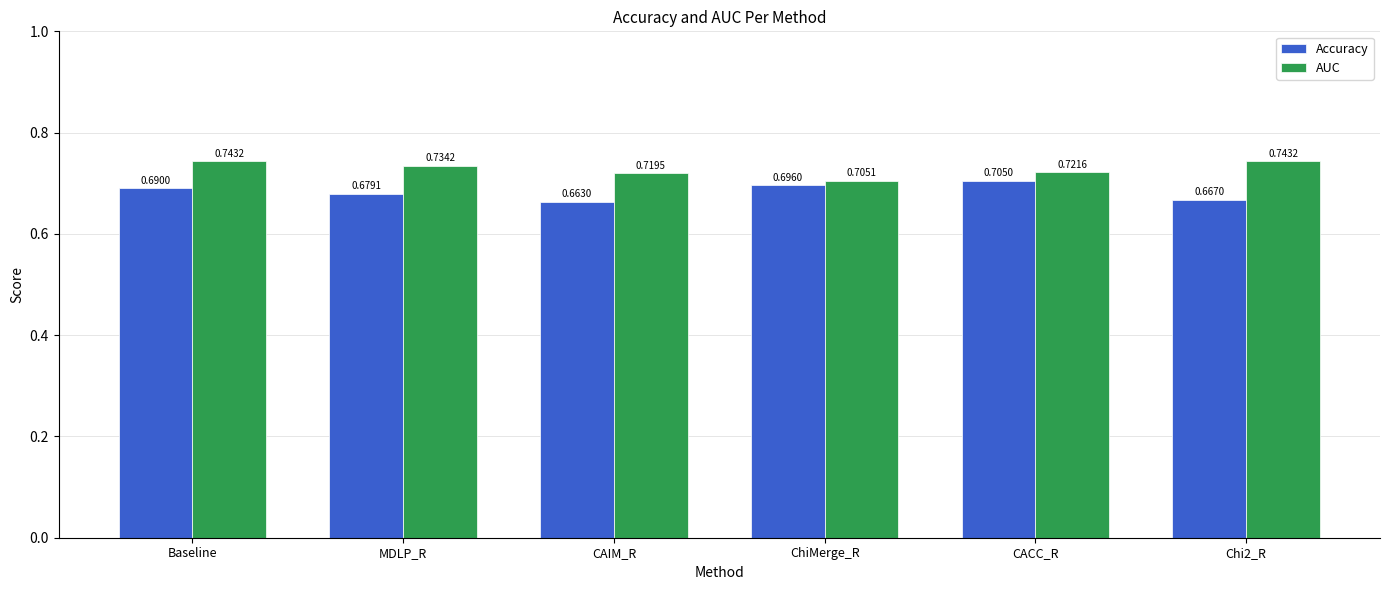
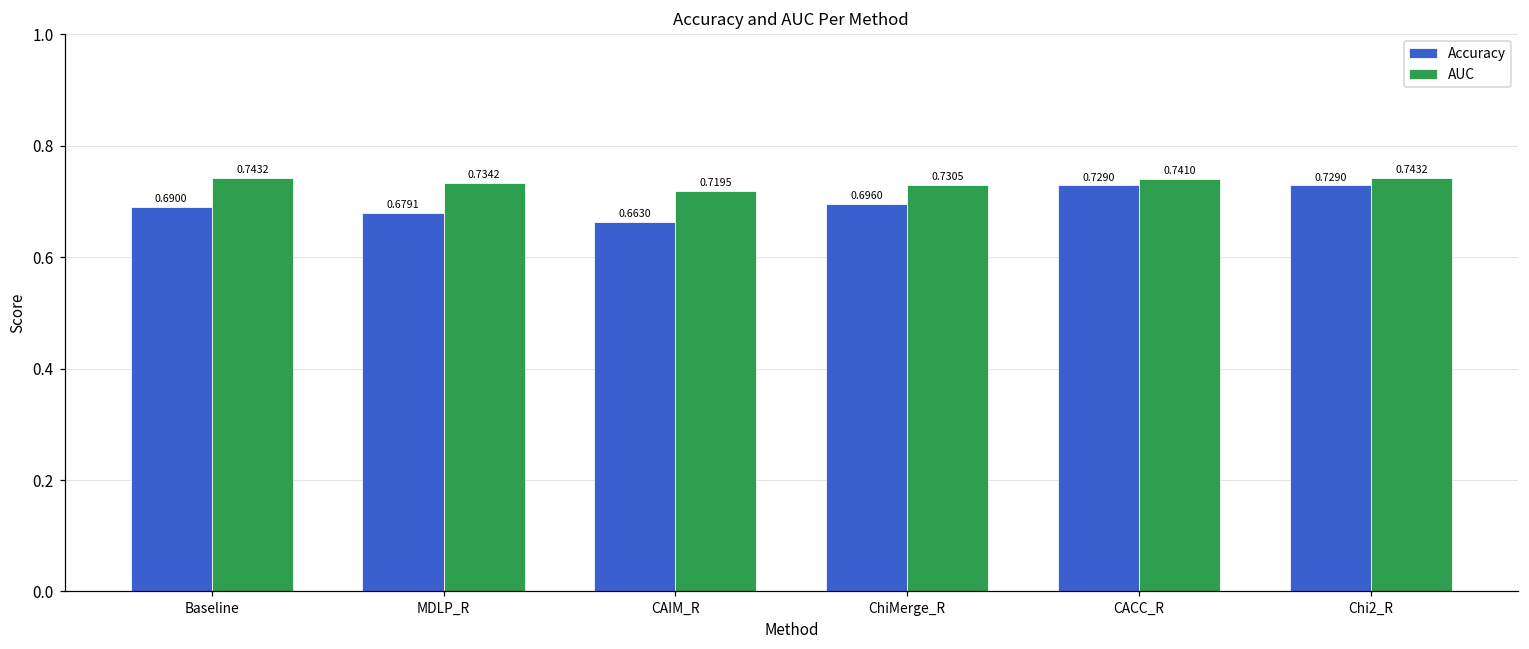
AUC, ChiMerge_R: 0.7051 -> 0.7305
Accuracy, CACC_R: 0.7050 -> 0.7290
AUC, CACC_R: 0.7216 -> 0.7410
Accuracy, Chi2_R: 0.6670 -> 0.7290
